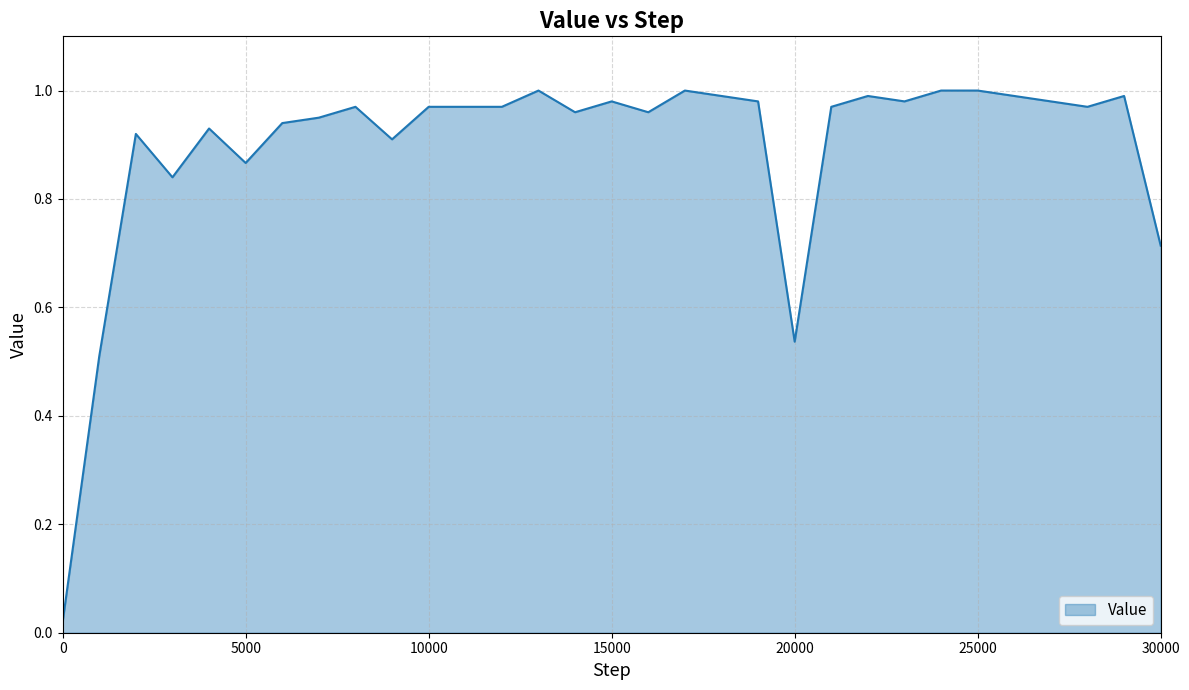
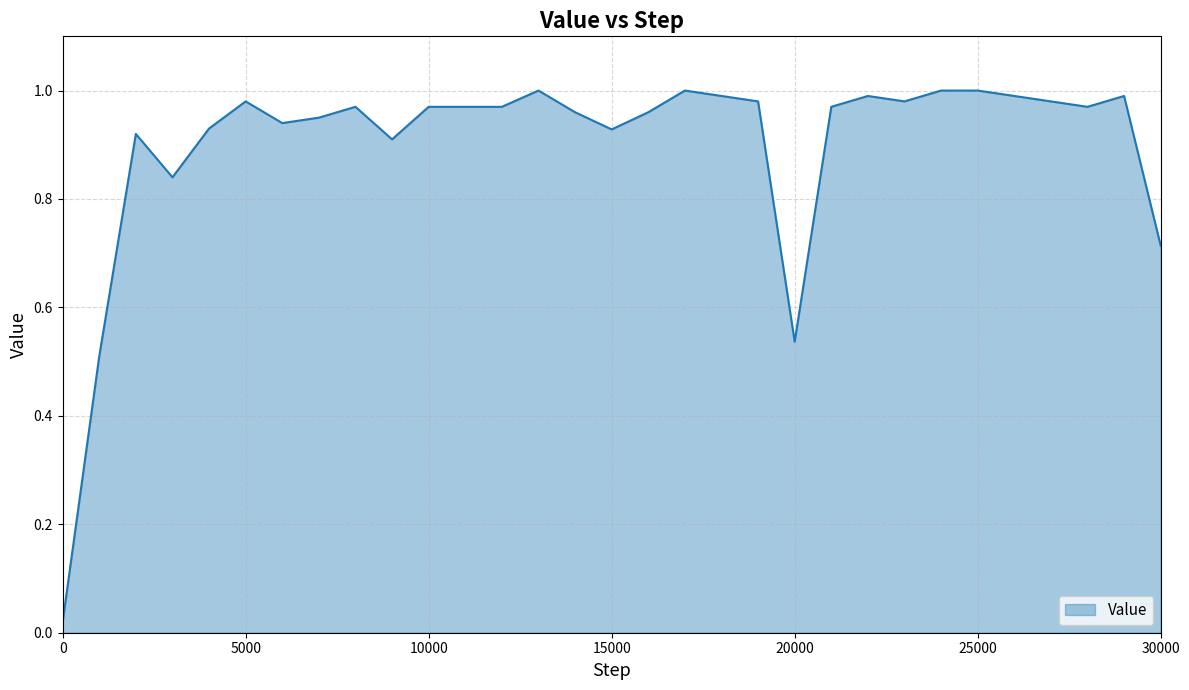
5000: 0.87 -> 0.98
15000: 0.98 -> 0.93
